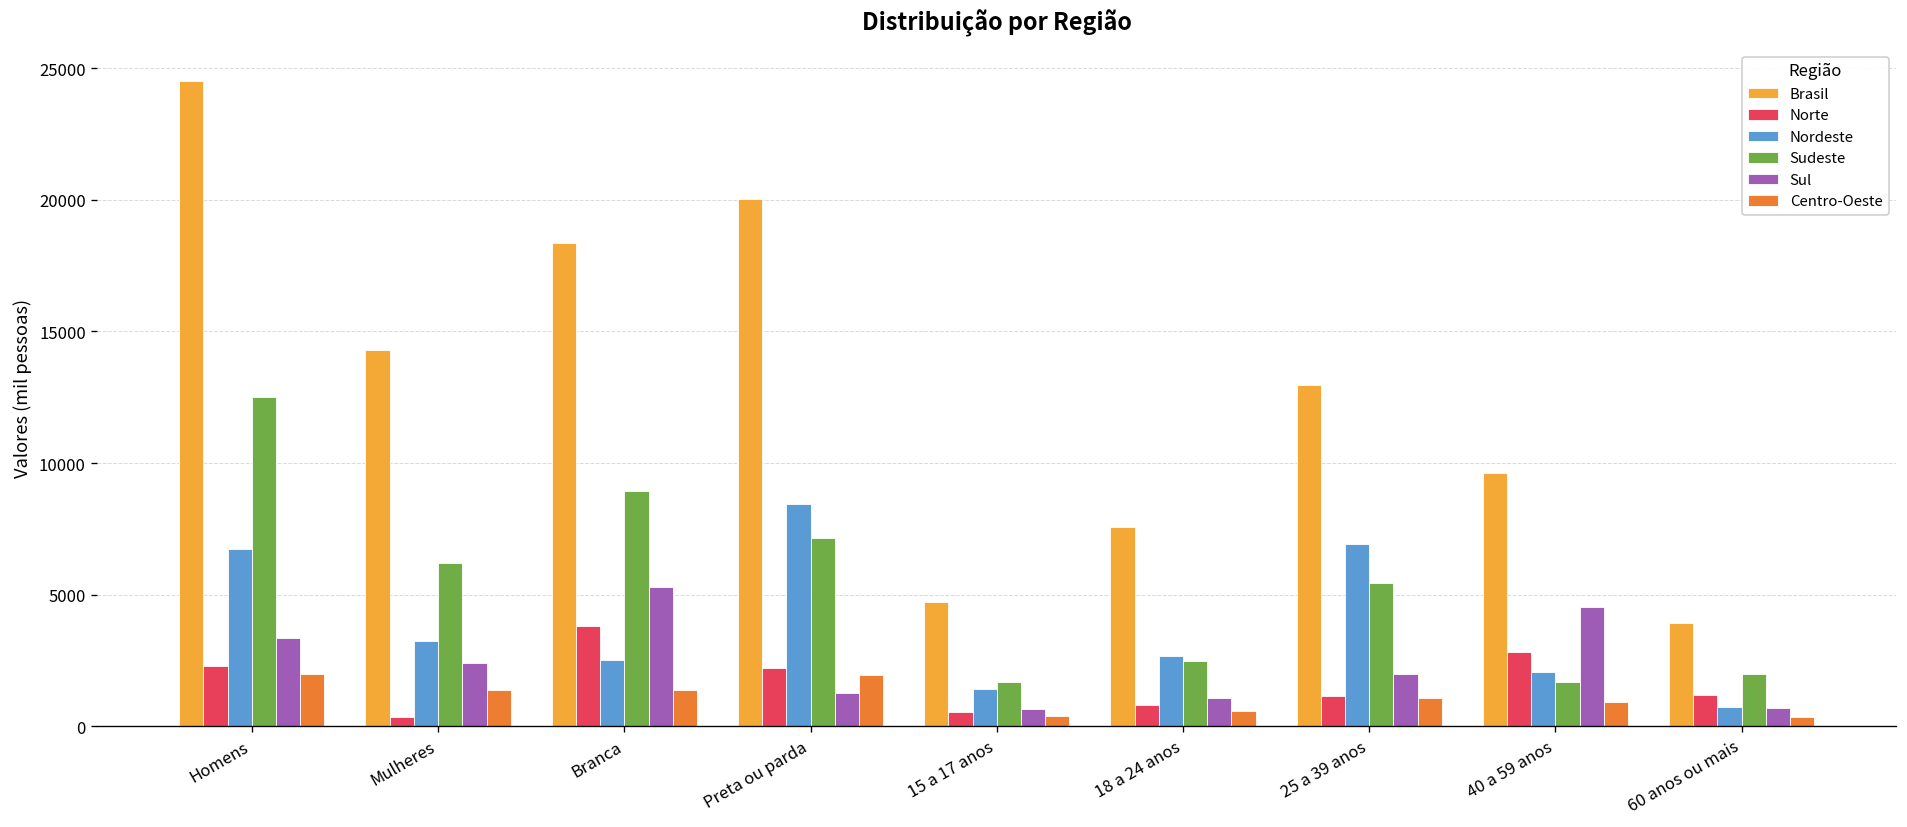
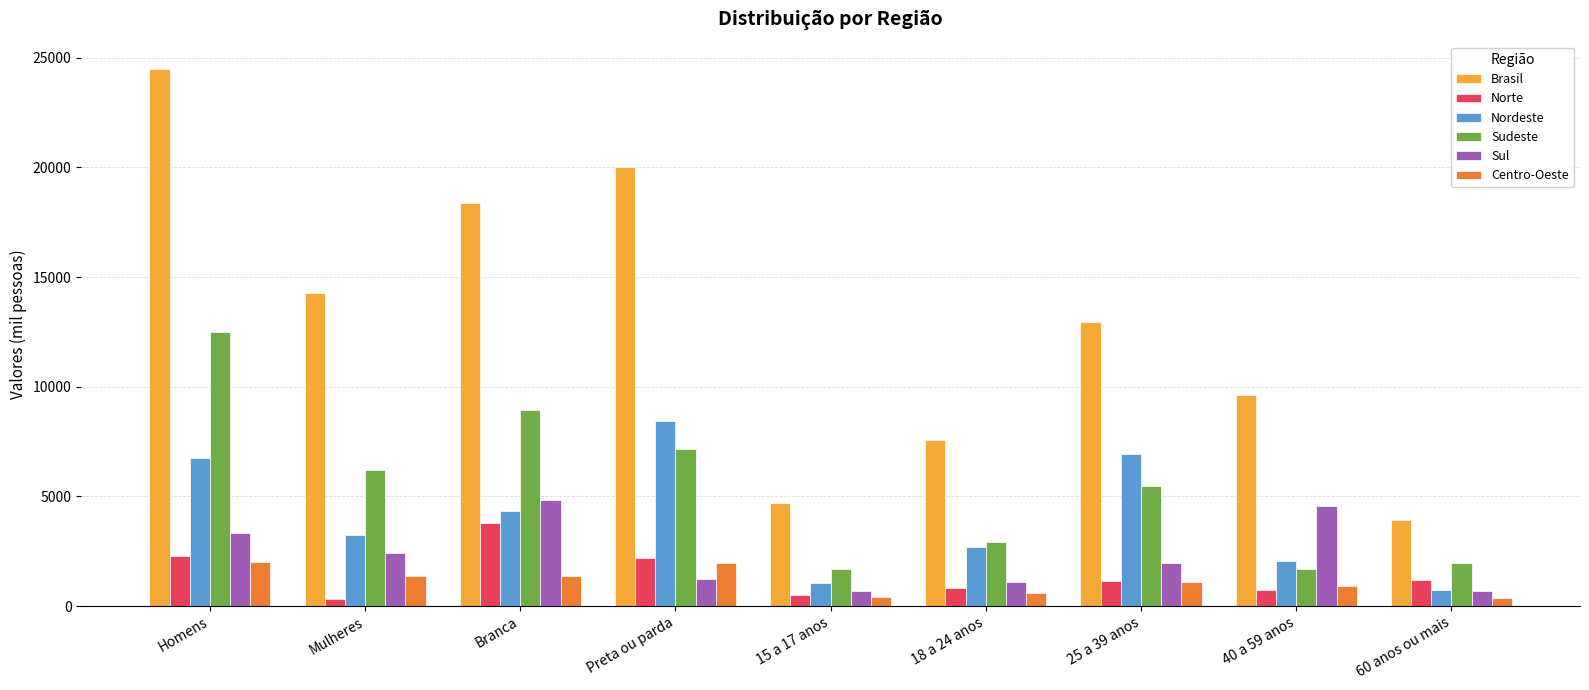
Nordeste, Branca: 2500 -> 4300
Sul, Branca: 5300 -> 4900
Nordeste, 15 a 17 anos: 1400 -> 1000
Sudeste, 18 a 24 anos: 2500 -> 2900
Norte, 40 a 59 anos: 2800 -> 700
